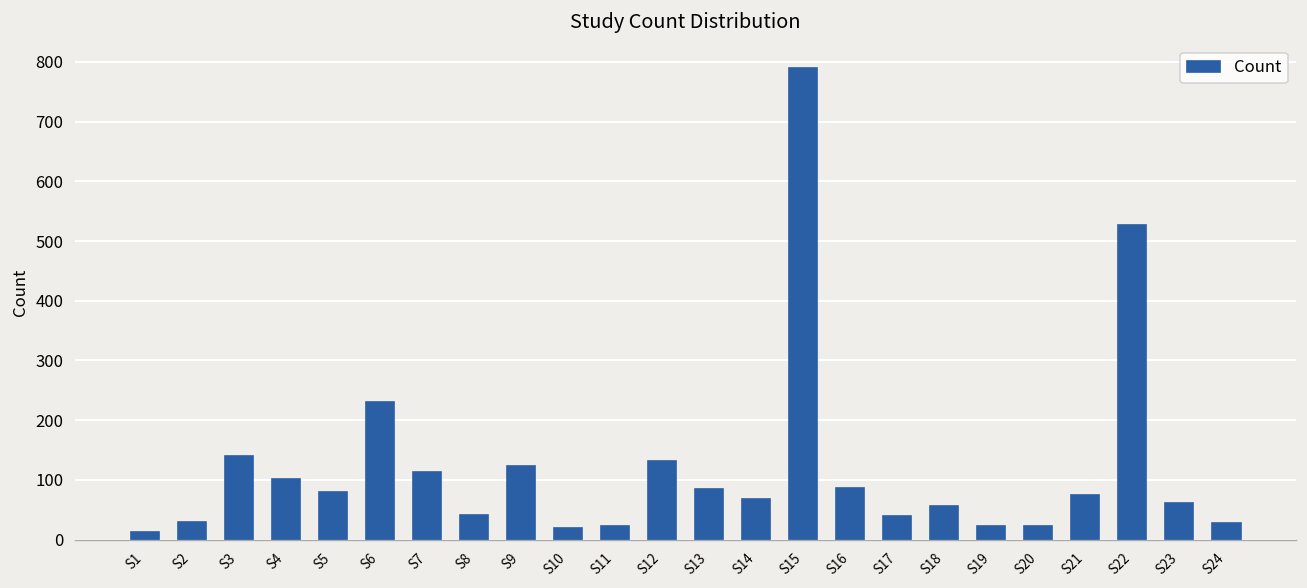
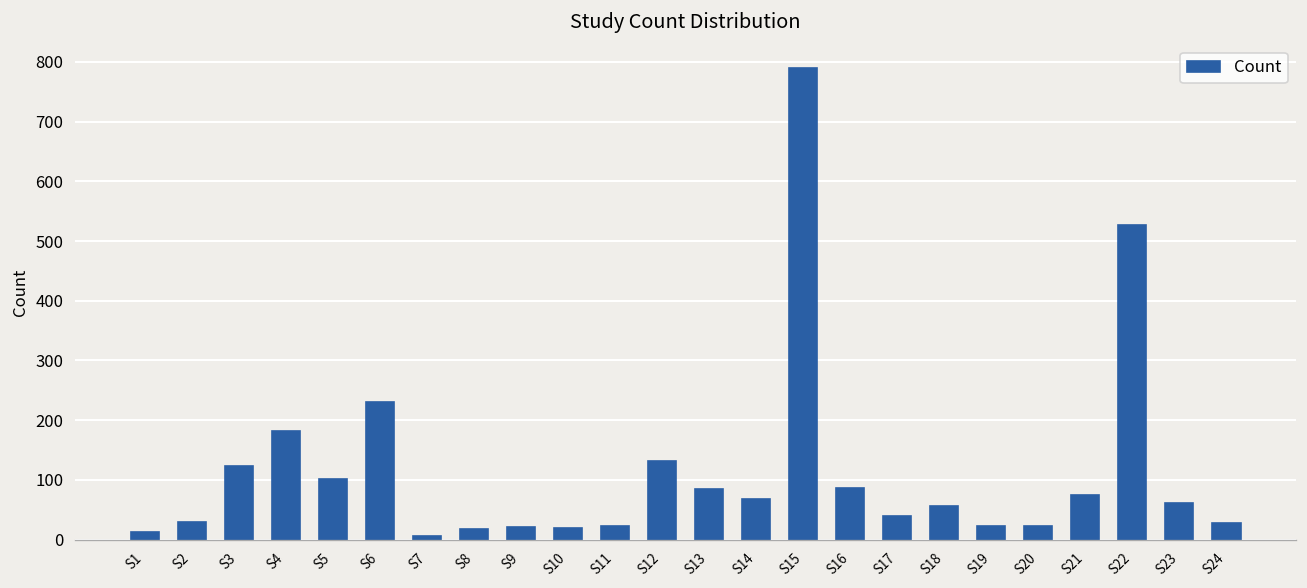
S3: 140 -> 120
S4: 100 -> 180
S5: 80 -> 100
S7: 110 -> 10
S8: 40 -> 20
S9: 120 -> 20
